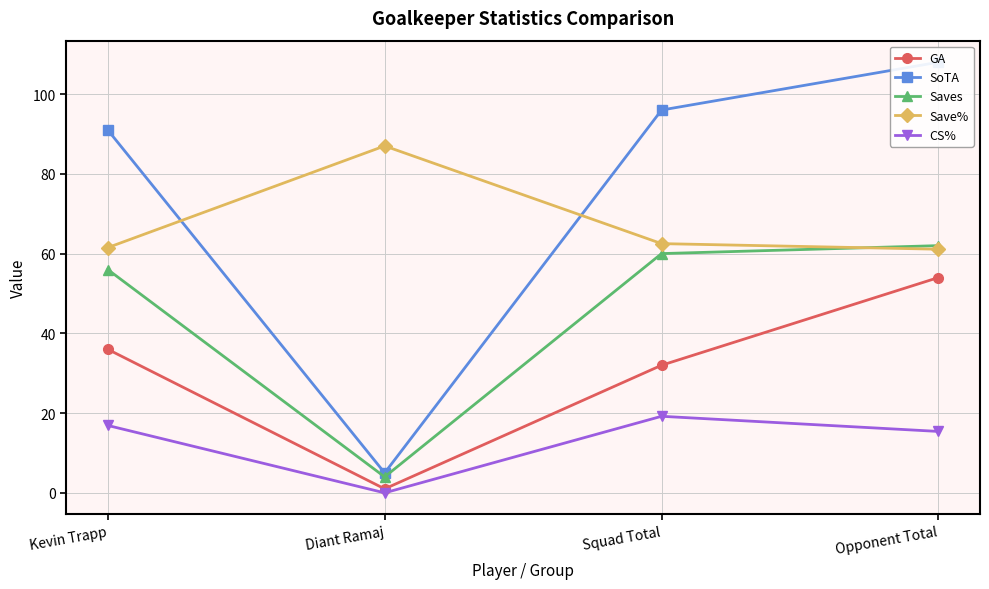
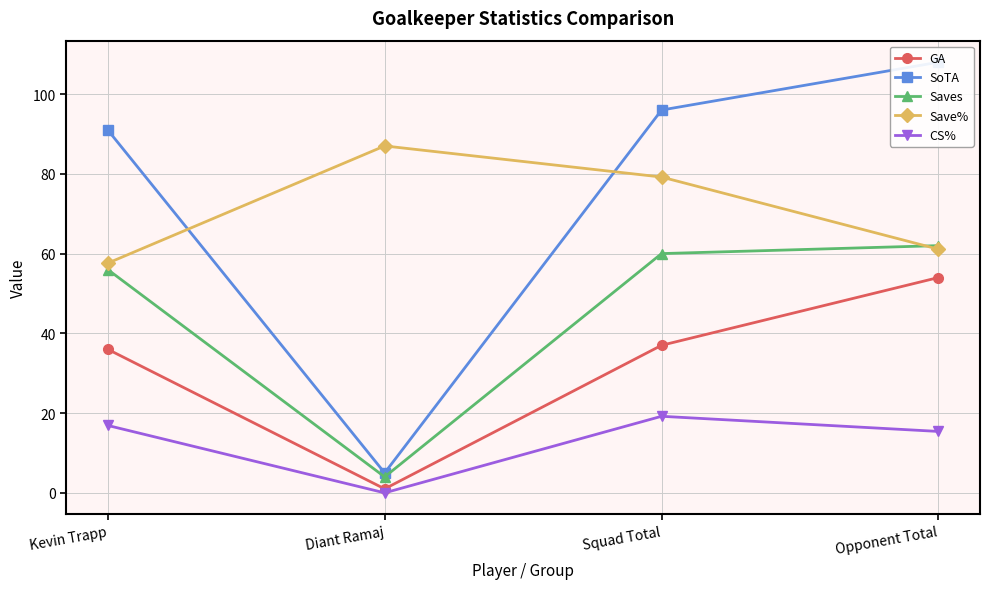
Save%, Kevin Trapp: 62 -> 58
GA, Squad Total: 32 -> 37
Save%, Squad Total: 63 -> 79
